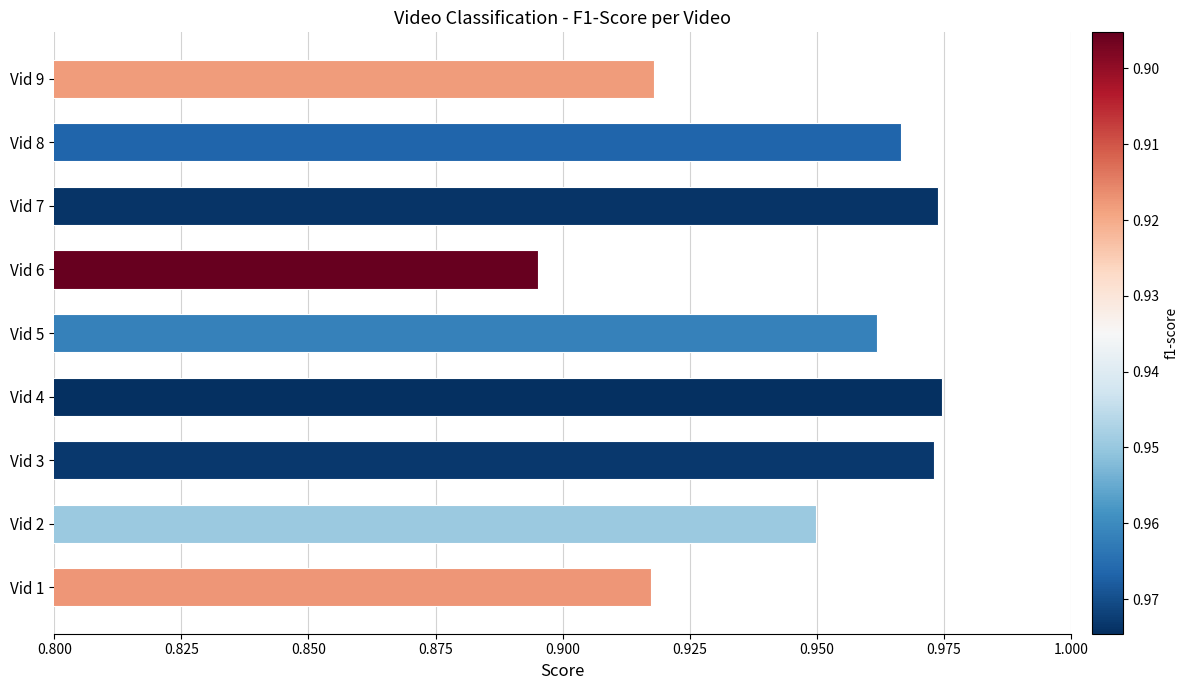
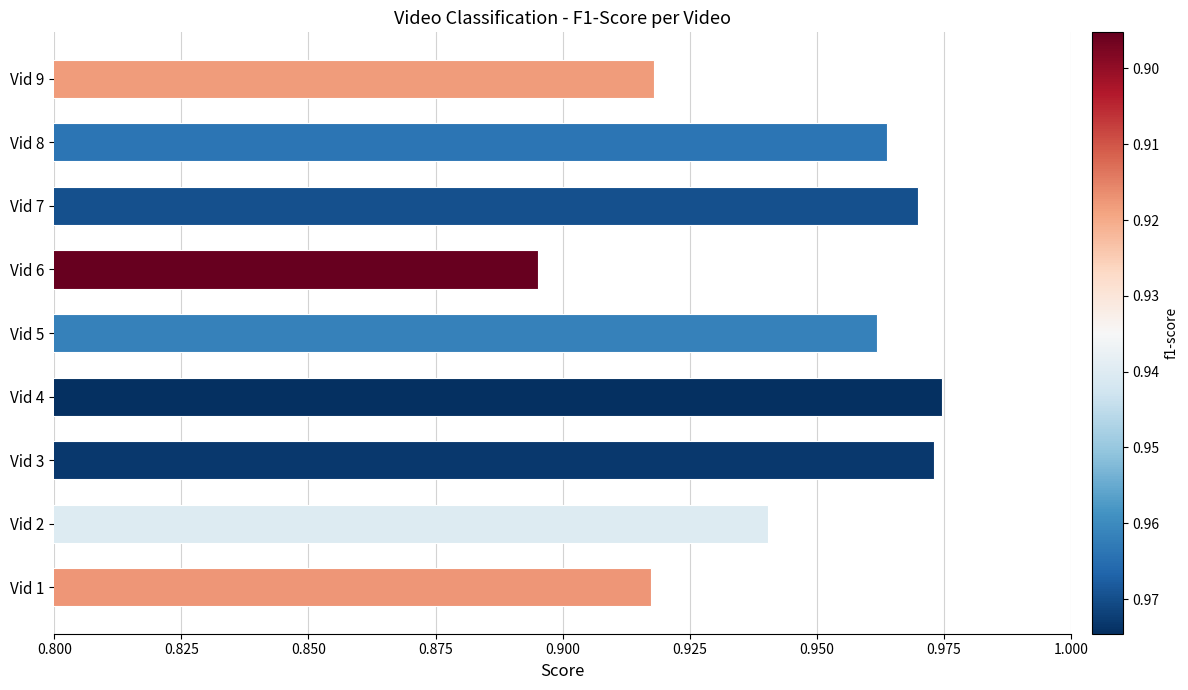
Vid 8: 0.967 -> 0.964
Vid 7: 0.974 -> 0.970
Vid 2: 0.950 -> 0.940
